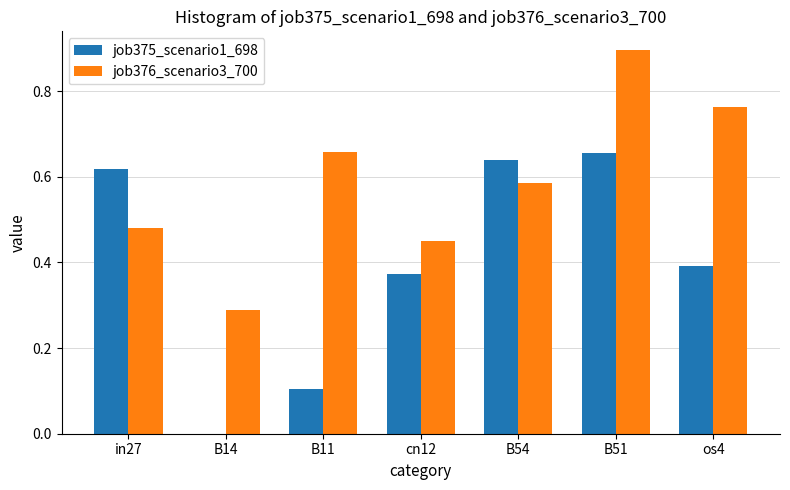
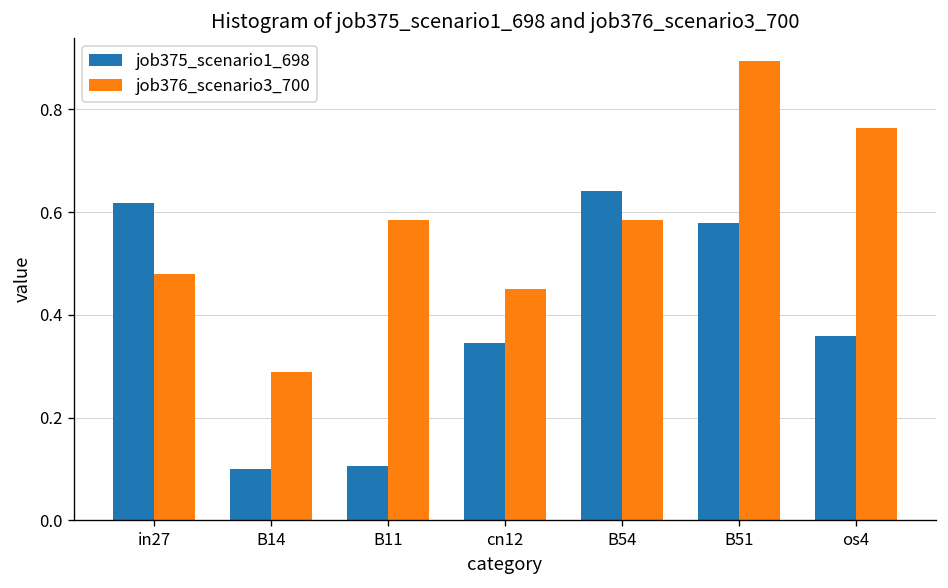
job375_scenario1_698, B14: 0.0 -> 0.1
job376_scenario3_700, B11: 0.66 -> 0.58
job375_scenario1_698, cn12: 0.37 -> 0.34
job375_scenario1_698, B51: 0.66 -> 0.58
job375_scenario1_698, os4: 0.39 -> 0.36
